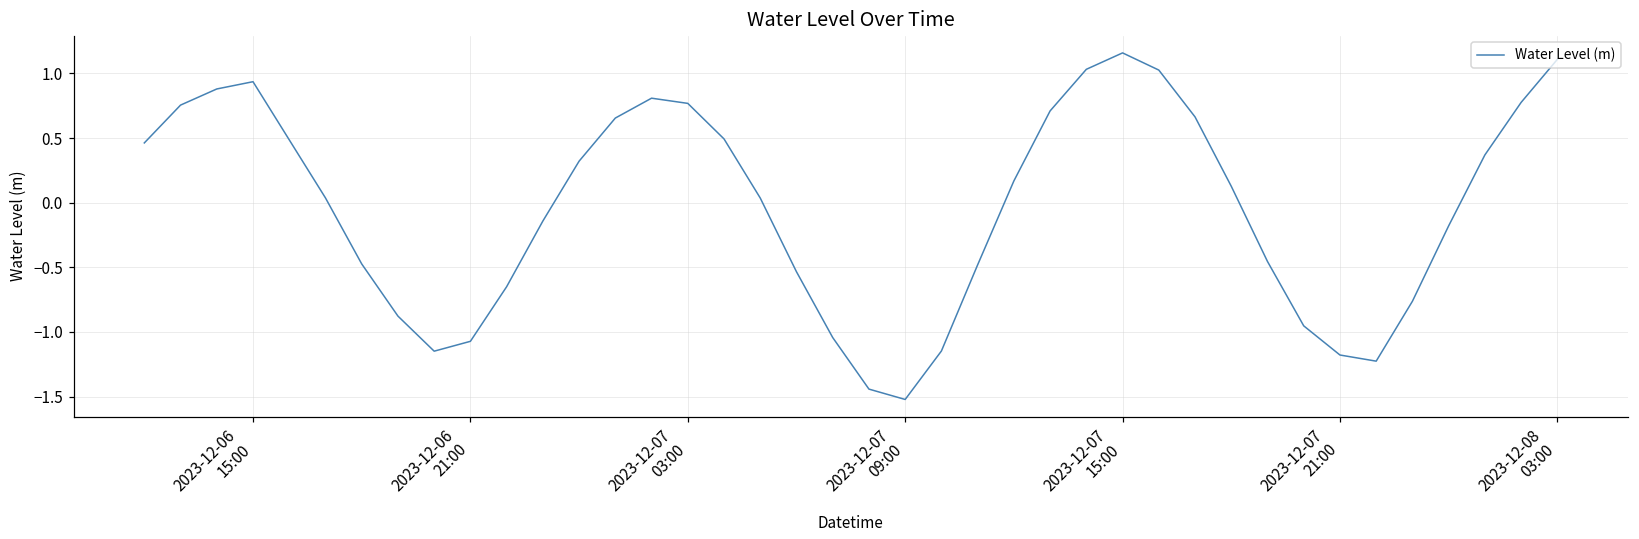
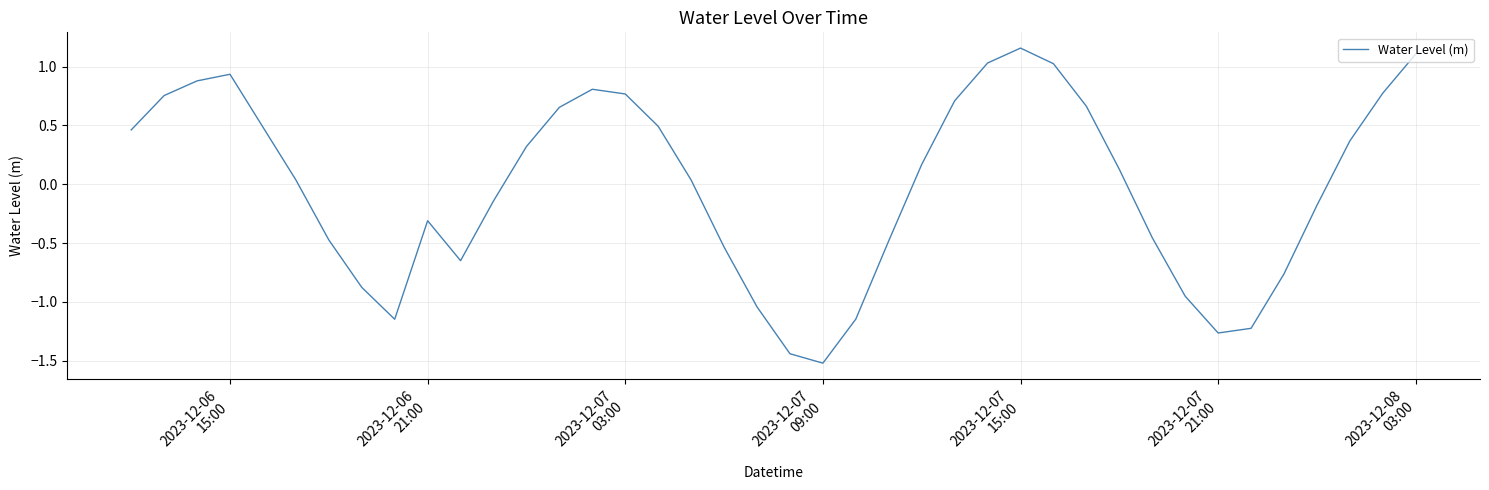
2023-12-06 21:00: -1.07 -> -0.31
2023-12-07 21:00: -1.18 -> -1.27
